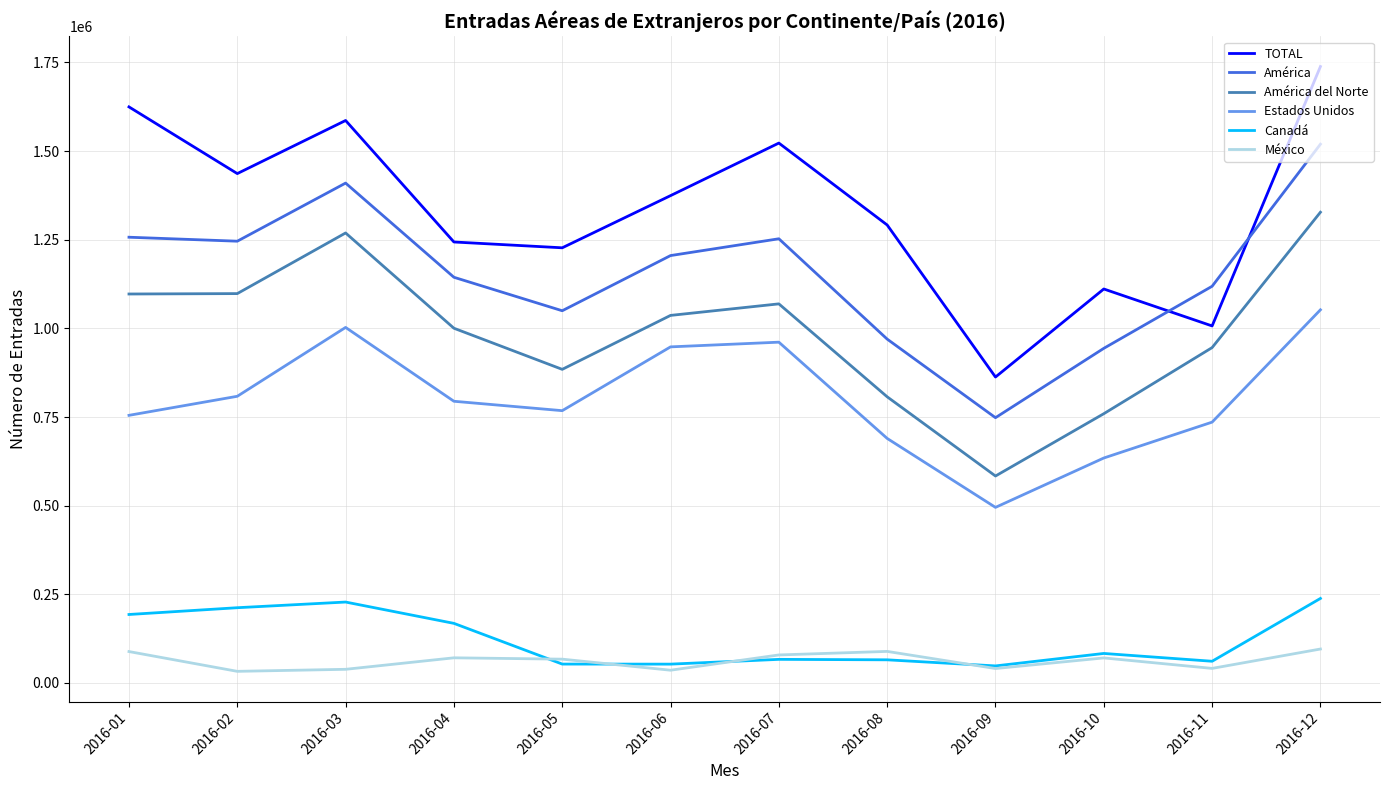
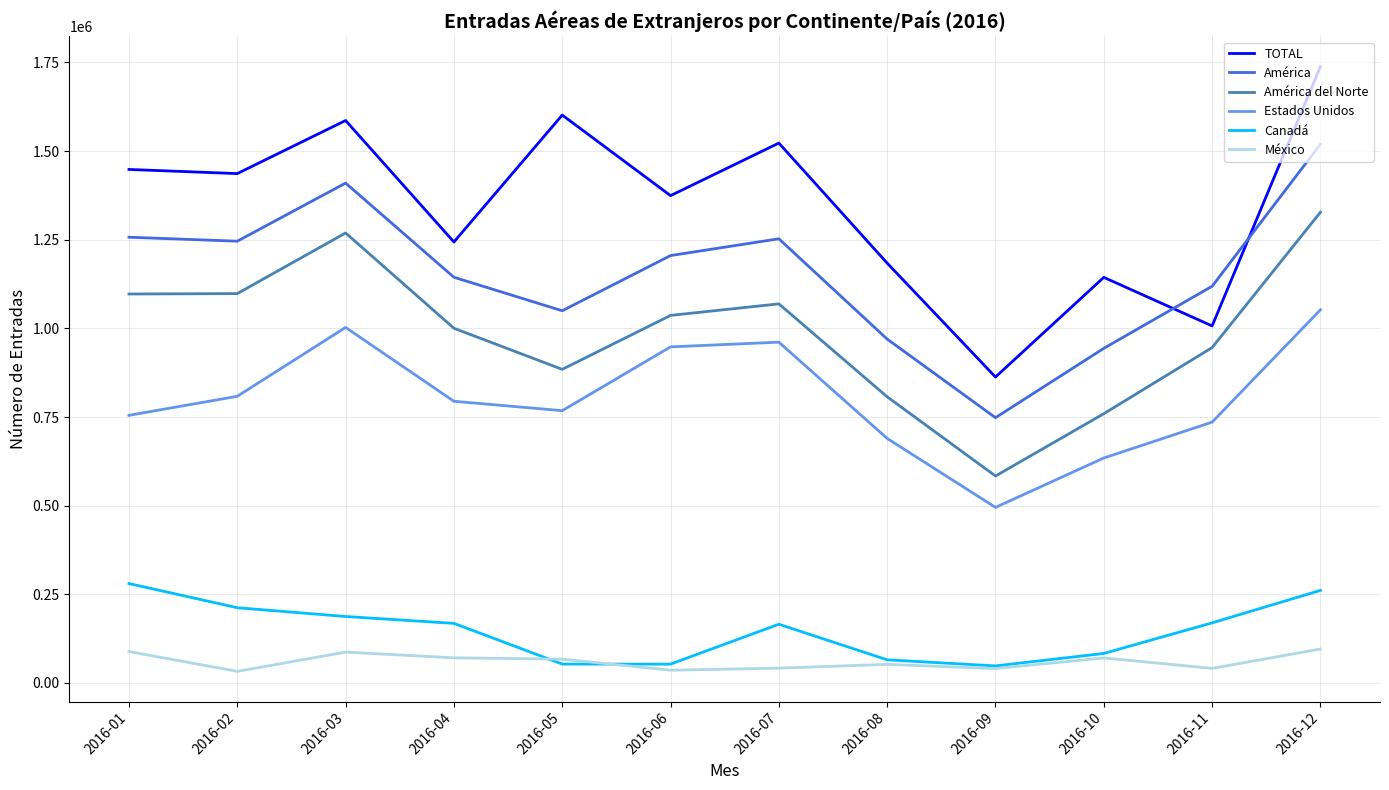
TOTAL, 2016-01: 1620000 -> 1450000
Canadá, 2016-01: 190000 -> 280000
Canadá, 2016-03: 230000 -> 190000
México, 2016-03: 40000 -> 90000
TOTAL, 2016-05: 1230000 -> 1600000
Canadá, 2016-07: 70000 -> 170000
México, 2016-07: 80000 -> 40000
TOTAL, 2016-08: 1290000 -> 1180000
México, 2016-08: 90000 -> 50000
TOTAL, 2016-10: 1110000 -> 1140000
Canadá, 2016-11: 60000 -> 170000
Canadá, 2016-12: 240000 -> 260000
